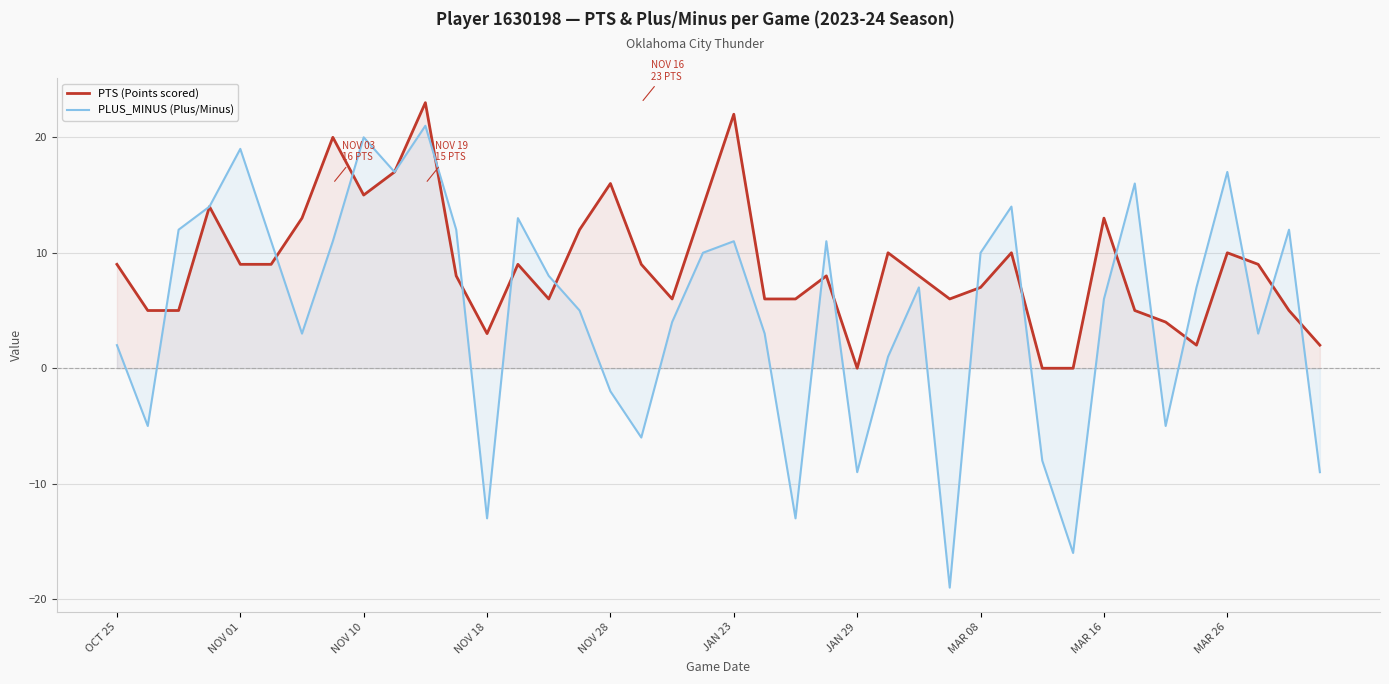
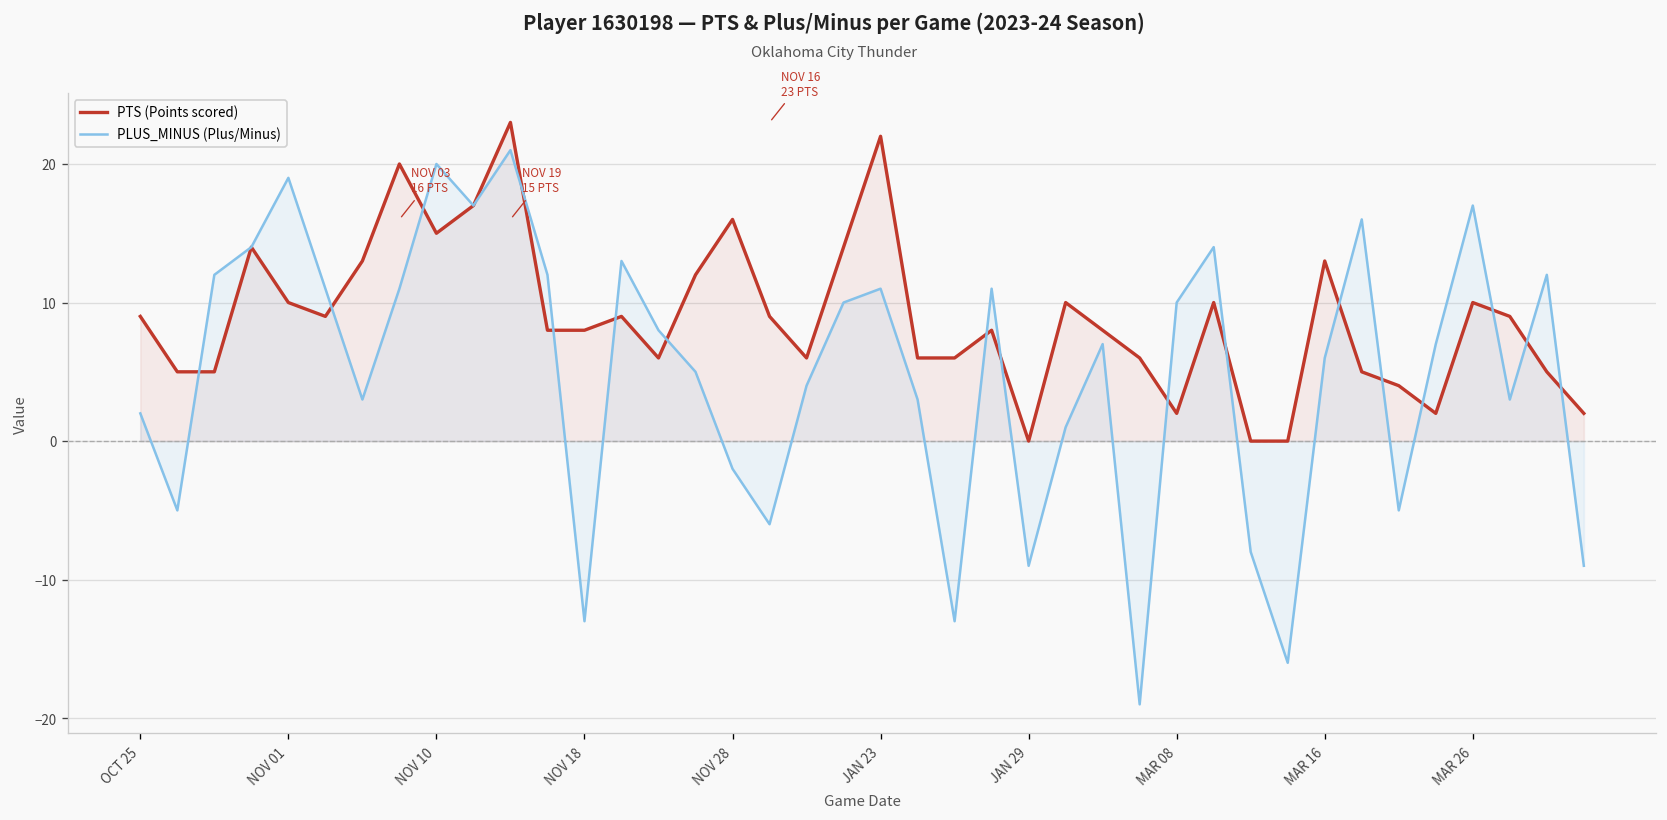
PTS (Points scored), NOV 01: 9 -> 10
PTS (Points scored), NOV 18: 3 -> 8
PTS (Points scored), MAR 08: 7 -> 2
